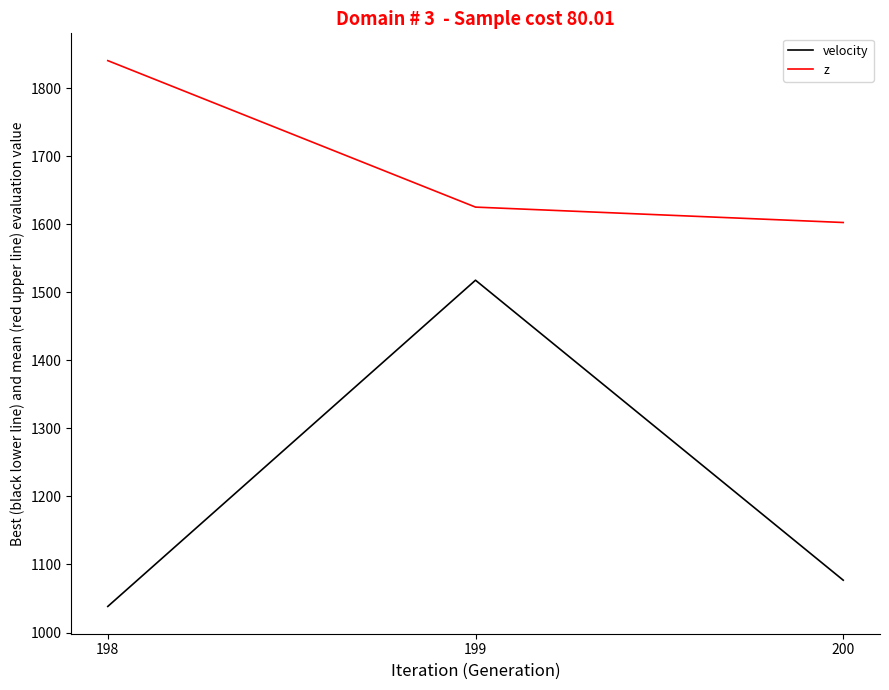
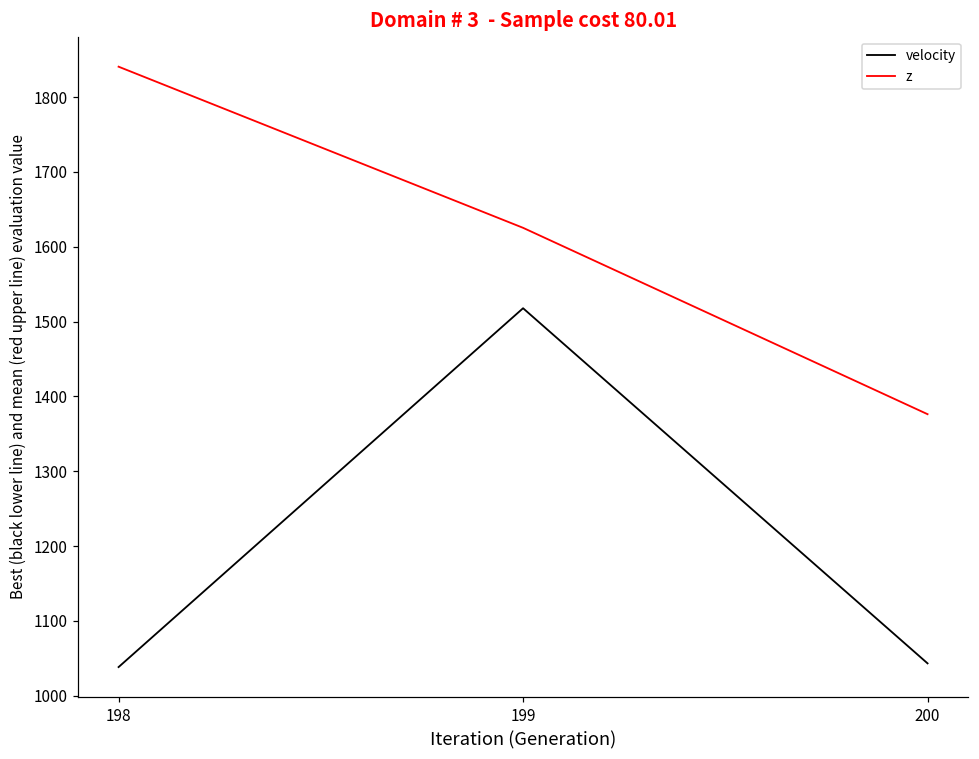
velocity, 200: 1080 -> 1040
z, 200: 1600 -> 1380
